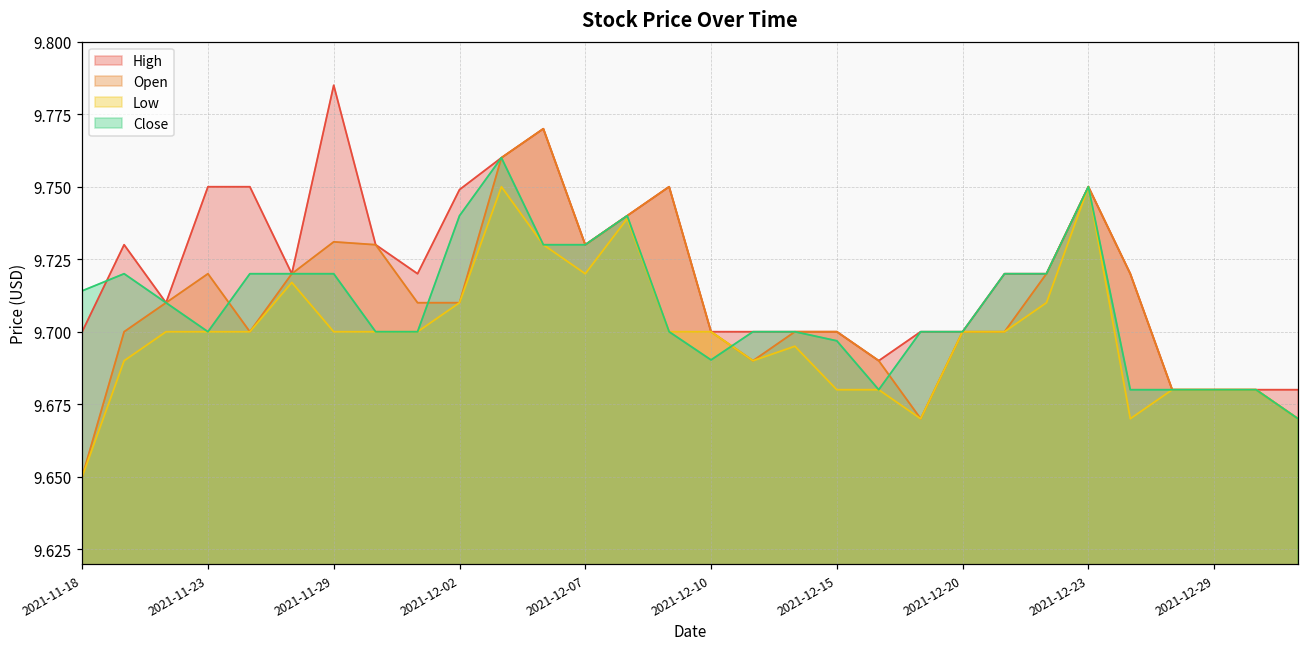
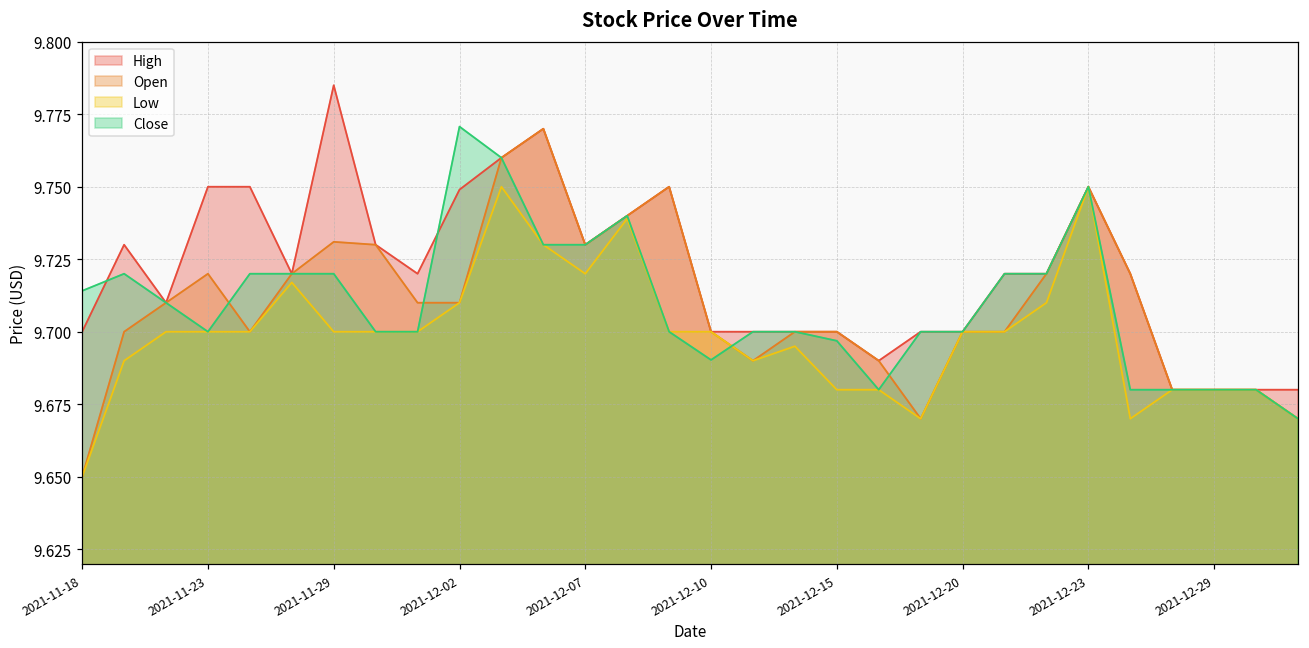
Close, 2021-12-02: 9.740 -> 9.771
